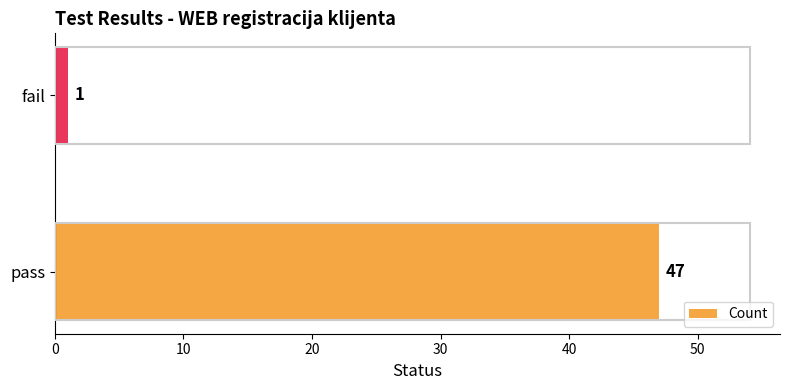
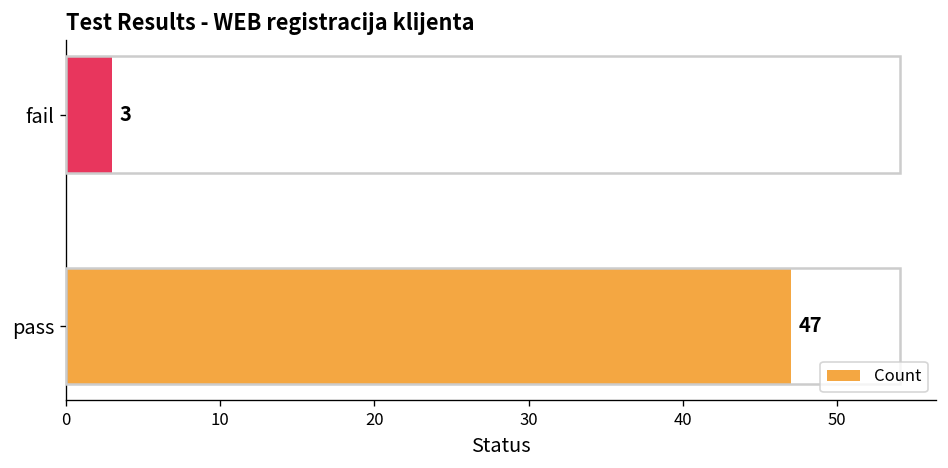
fail: 1 -> 3
